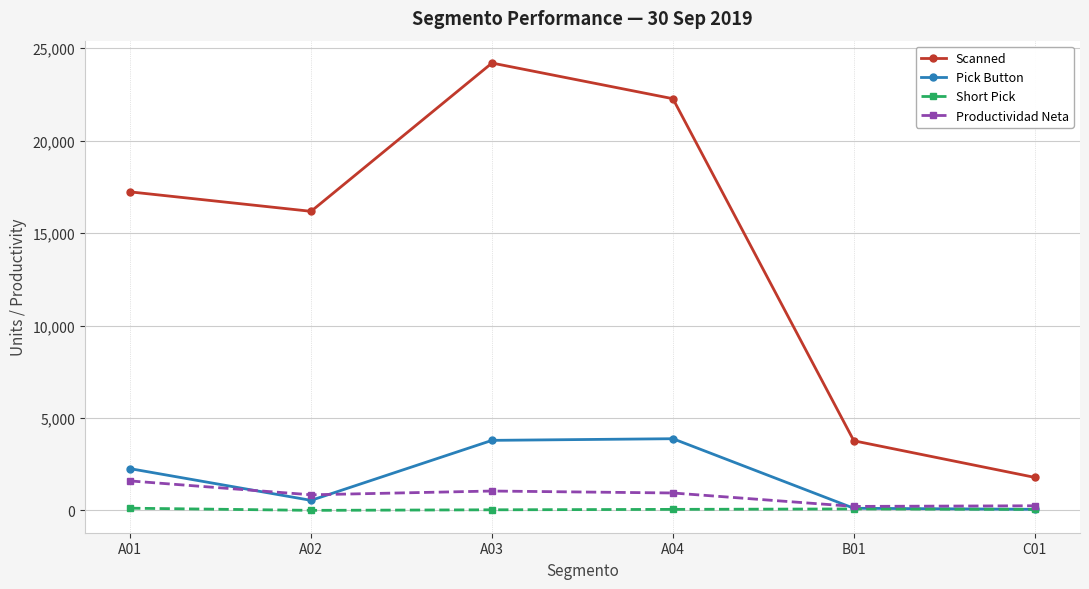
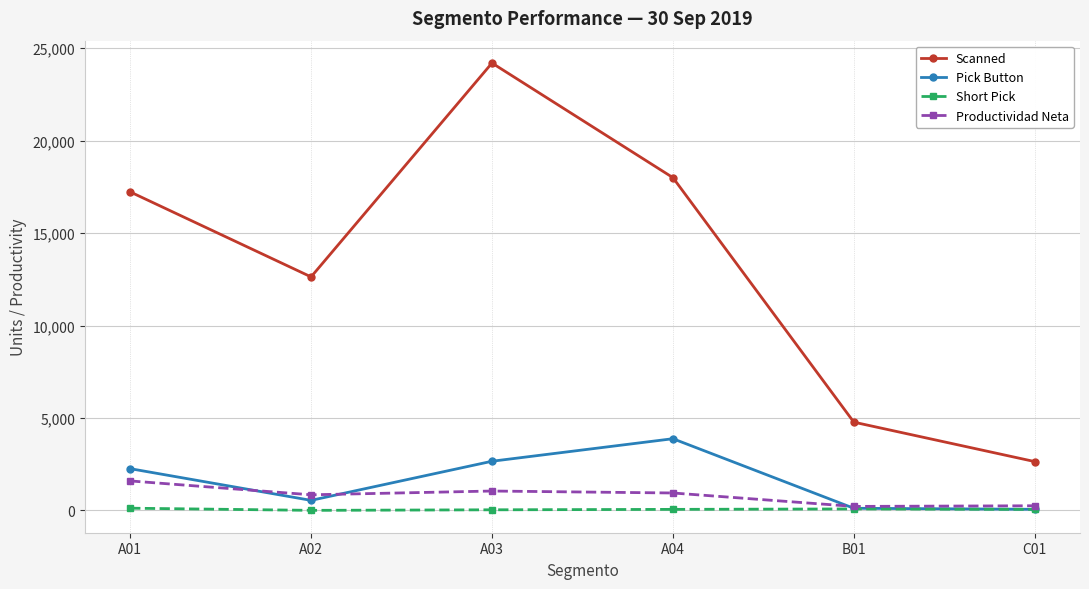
Scanned, A02: 16,200 -> 12,600
Pick Button, A03: 3,800 -> 2,700
Scanned, A04: 22,300 -> 18,000
Scanned, B01: 3,800 -> 4,800
Scanned, C01: 1,800 -> 2,600
